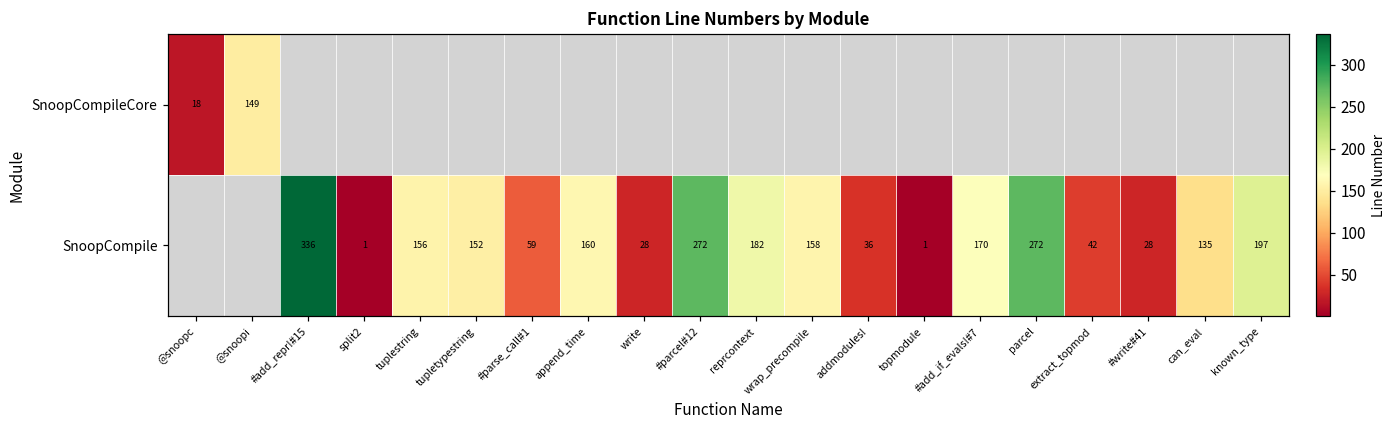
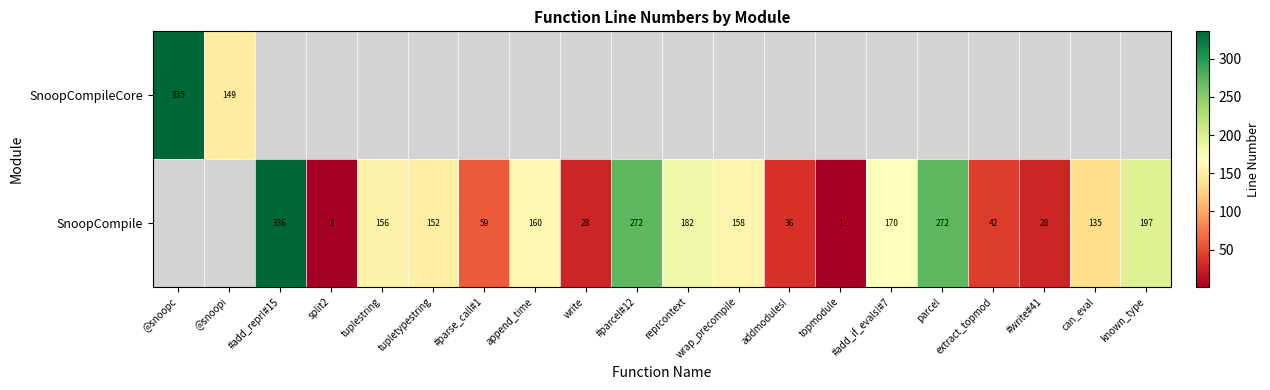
SnoopCompileCore, @snoopc: 18 -> 335
